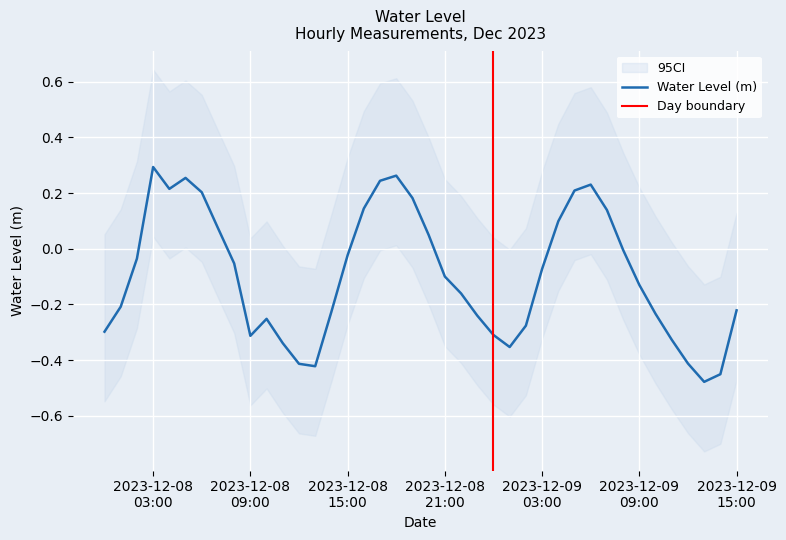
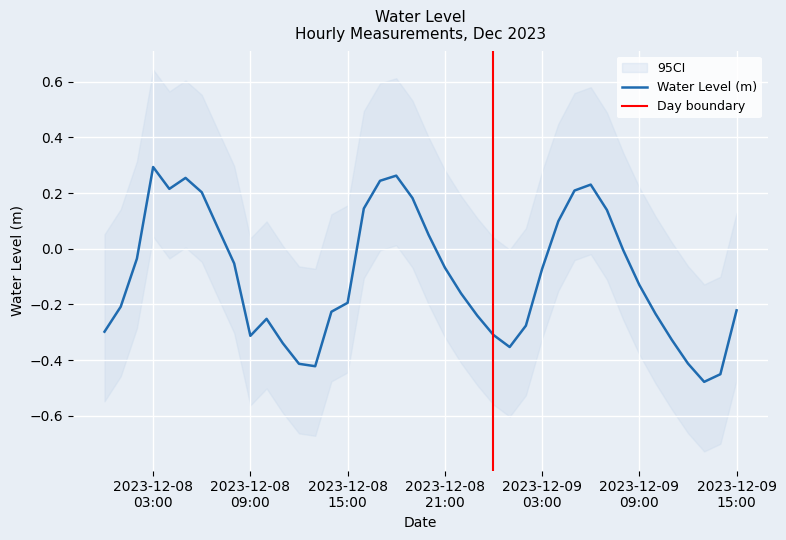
Water Level (m), 2023-12-08 15:00: -0.02 -> -0.19
Water Level (m), 2023-12-08 21:00: -0.10 -> -0.07
